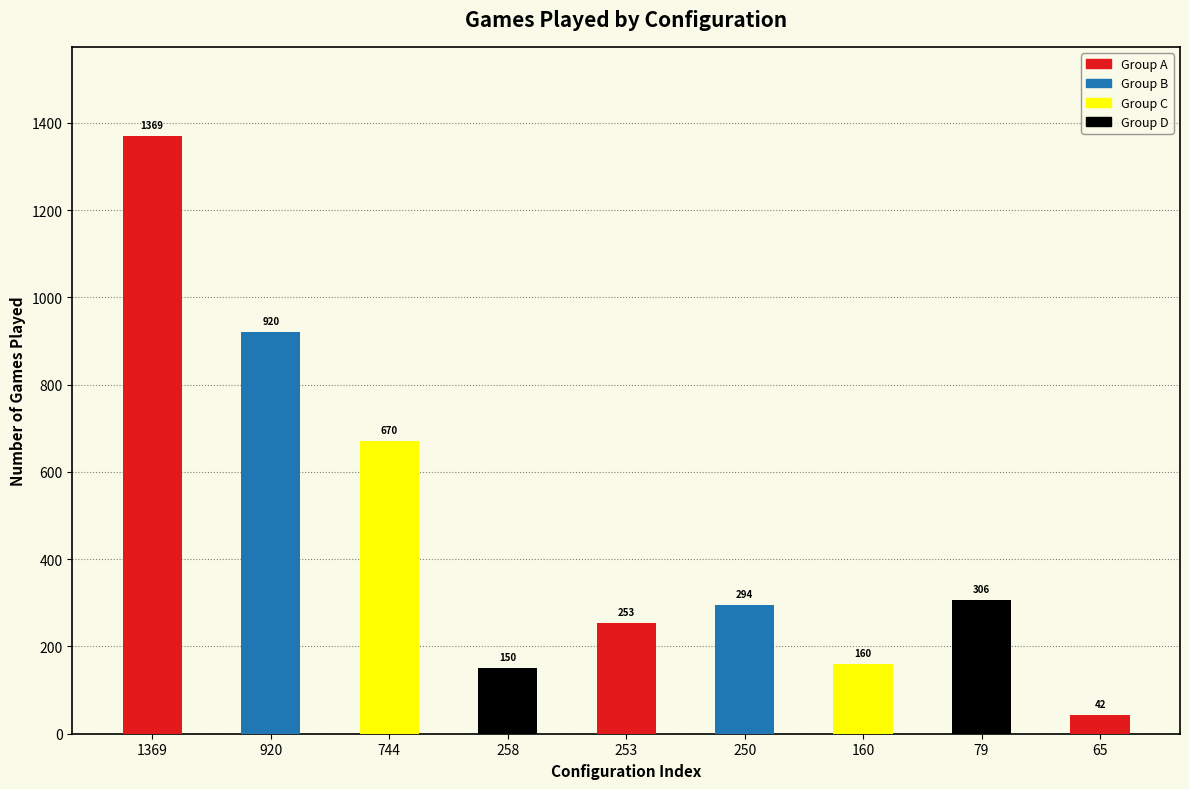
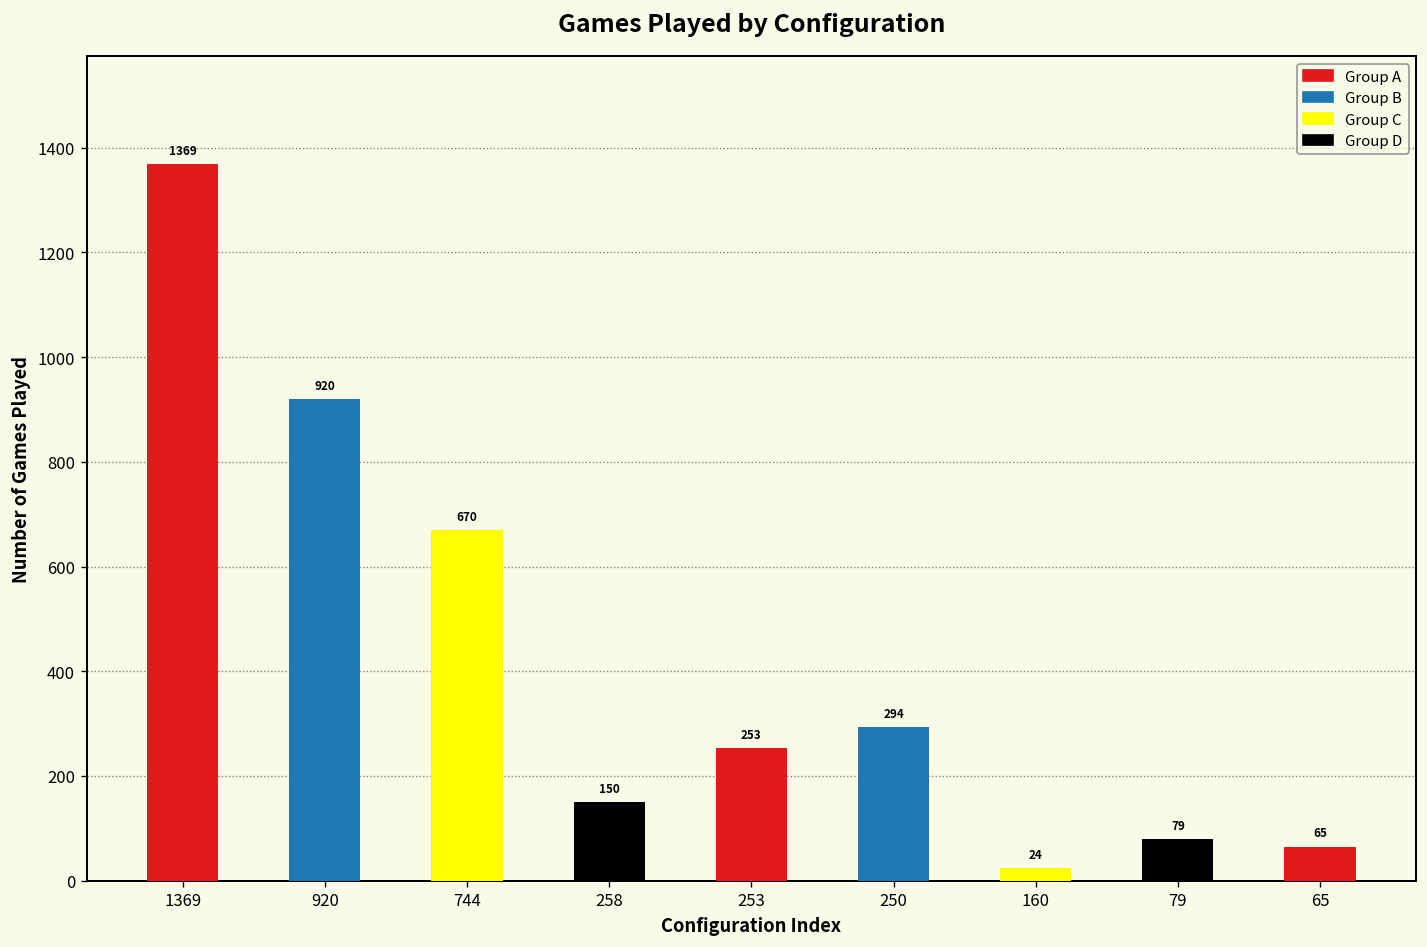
160: 160 -> 24
79: 306 -> 79
65: 42 -> 65
